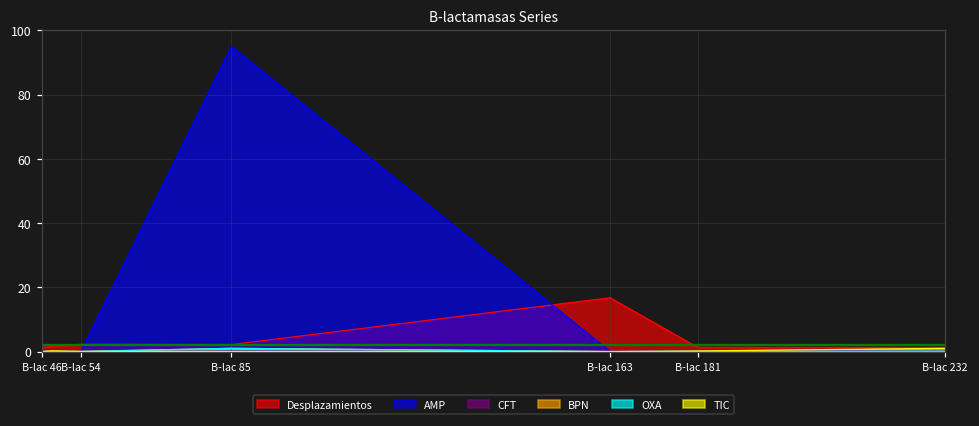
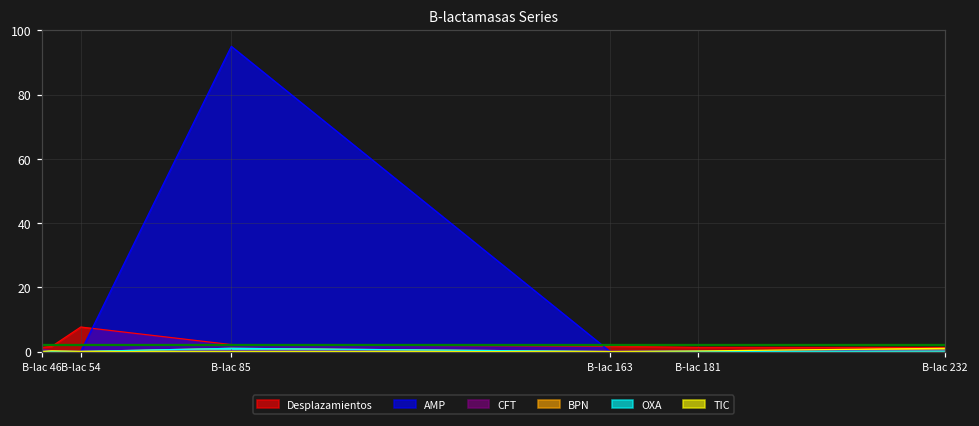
Desplazamientos, B-lac 54: 2 -> 8
Desplazamientos, B-lac 163: 17 -> 2
